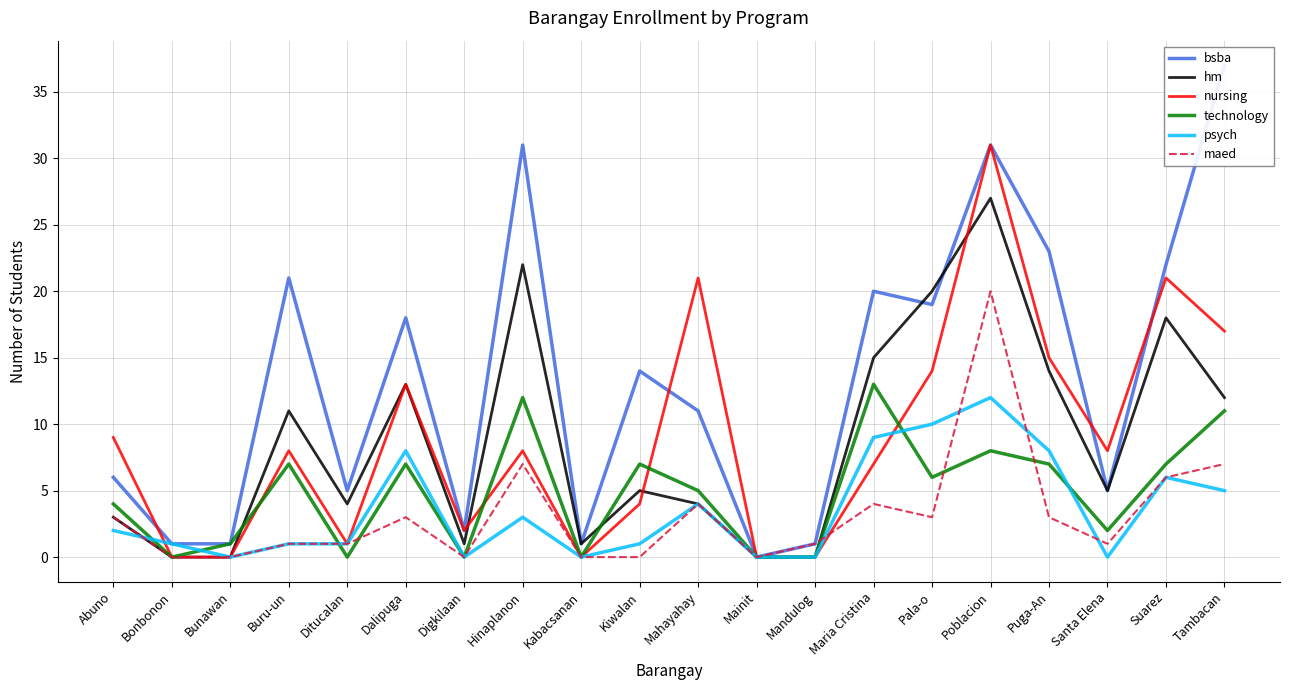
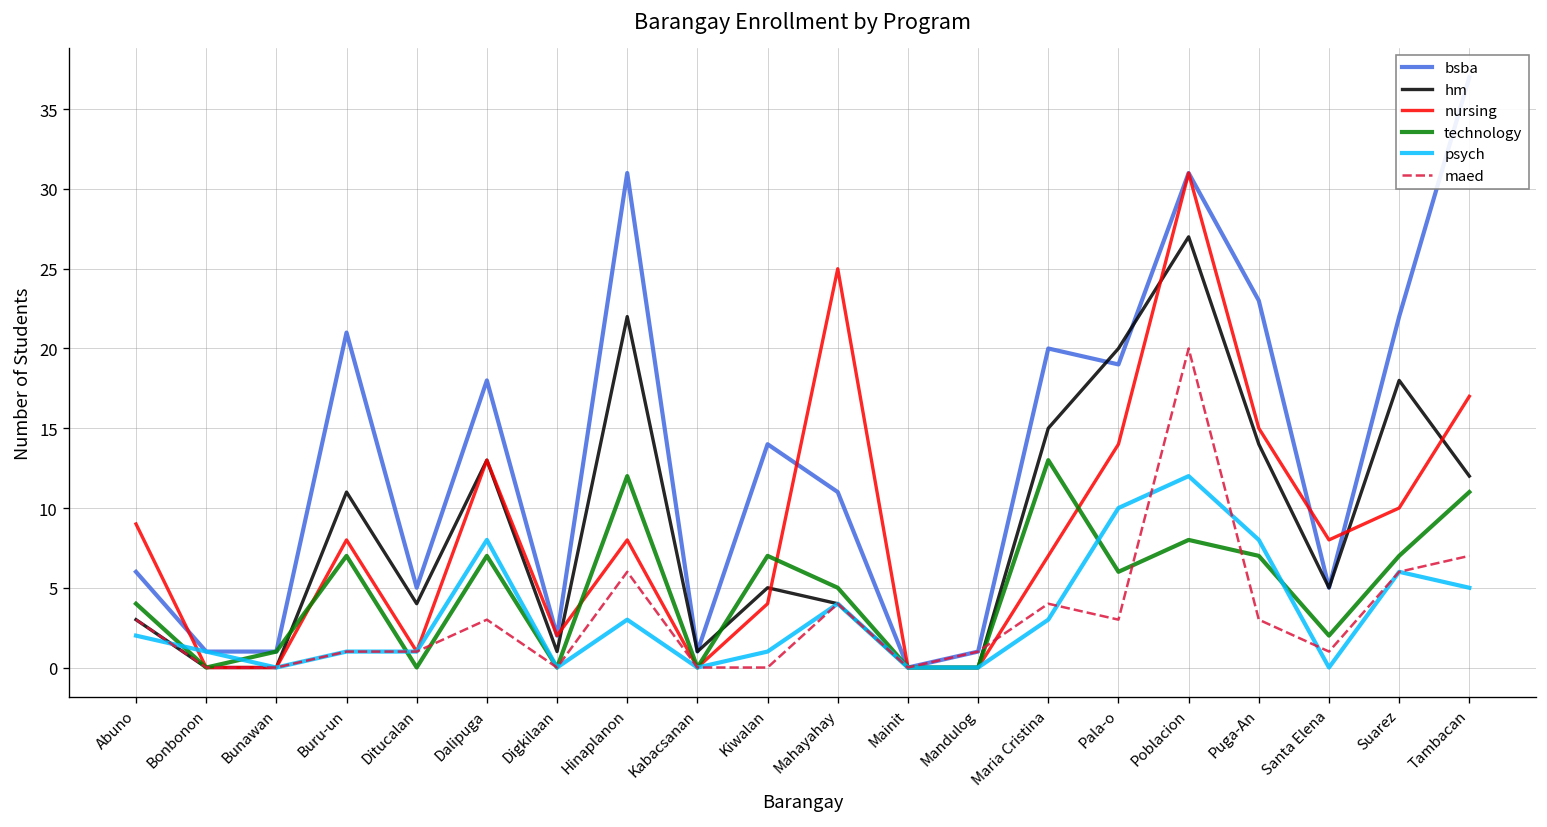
maed, Hinaplanon: 7 -> 6
nursing, Mahayahay: 21 -> 25
psych, Maria Cristina: 9 -> 3
nursing, Suarez: 21 -> 10
